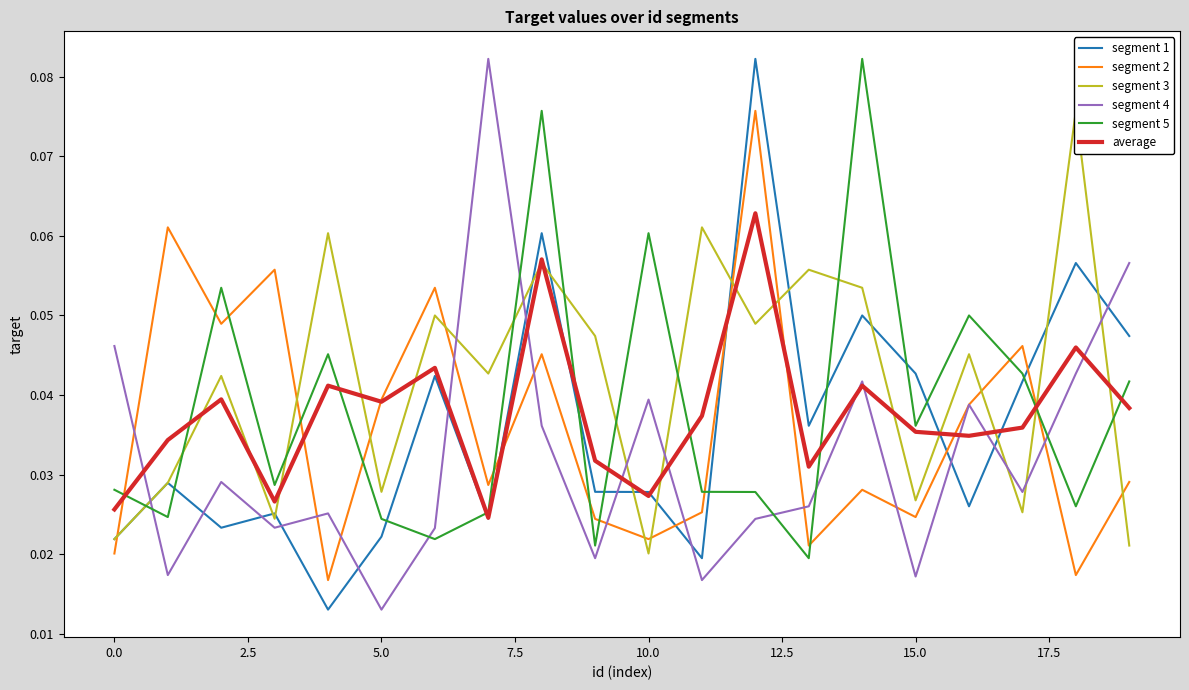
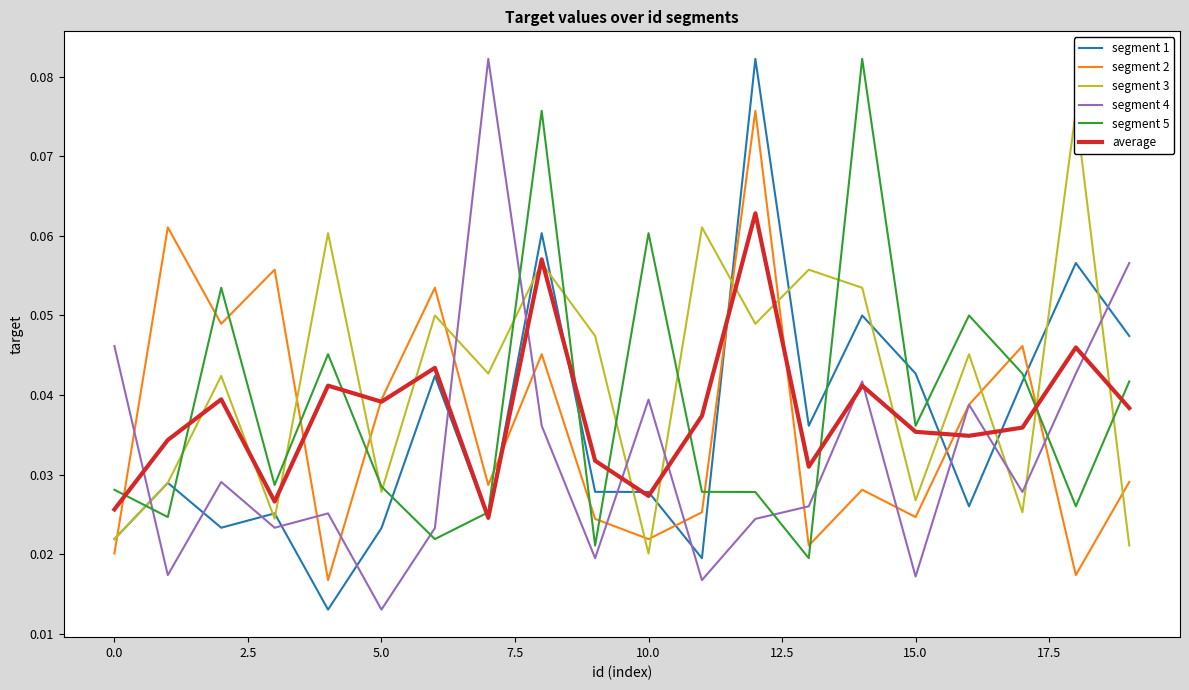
segment 1, 5.0: 0.022 -> 0.023
segment 5, 5.0: 0.024 -> 0.029
